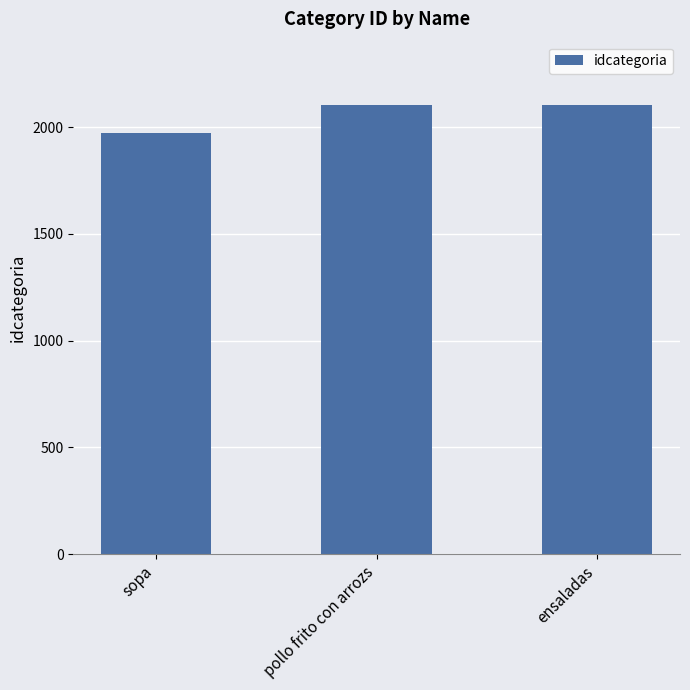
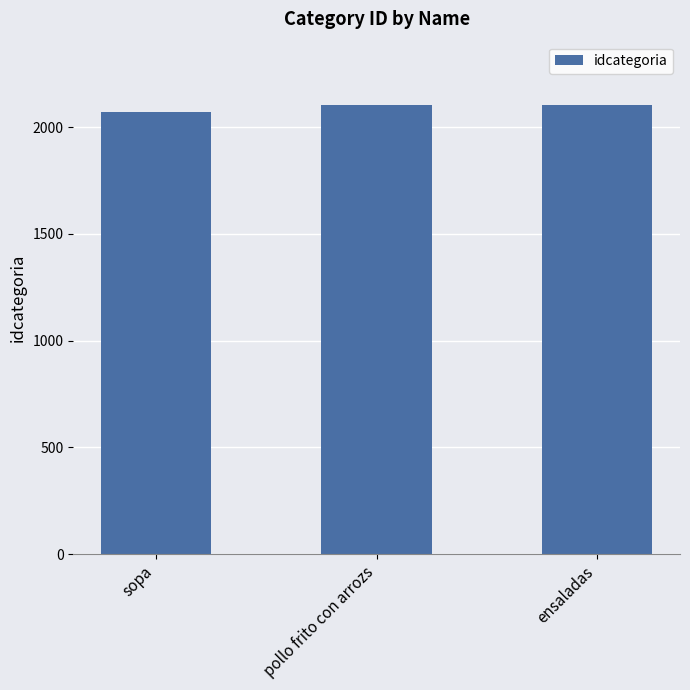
sopa: 1970 -> 2070
